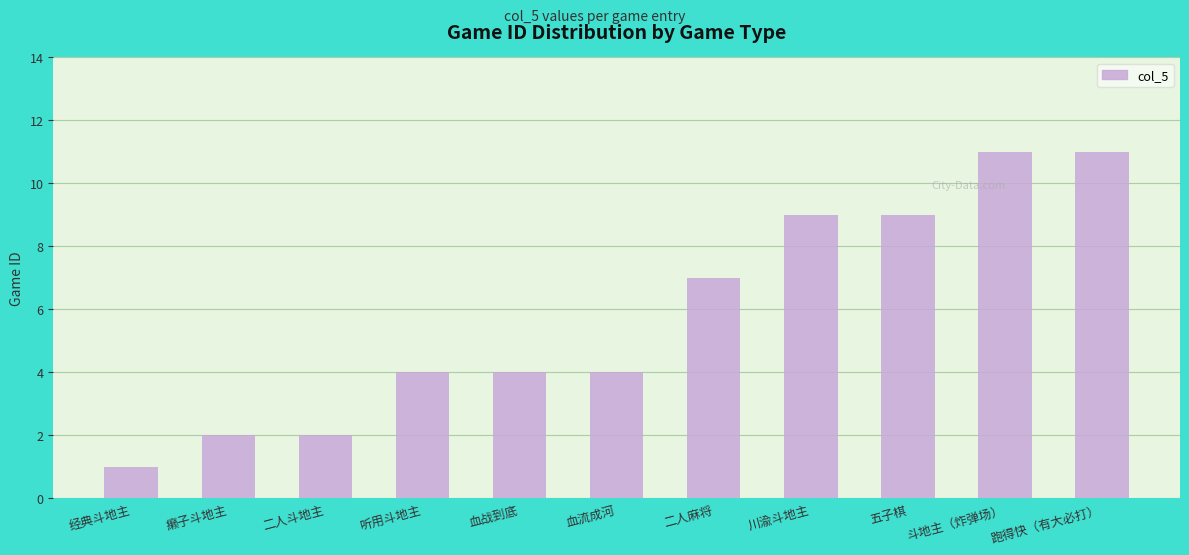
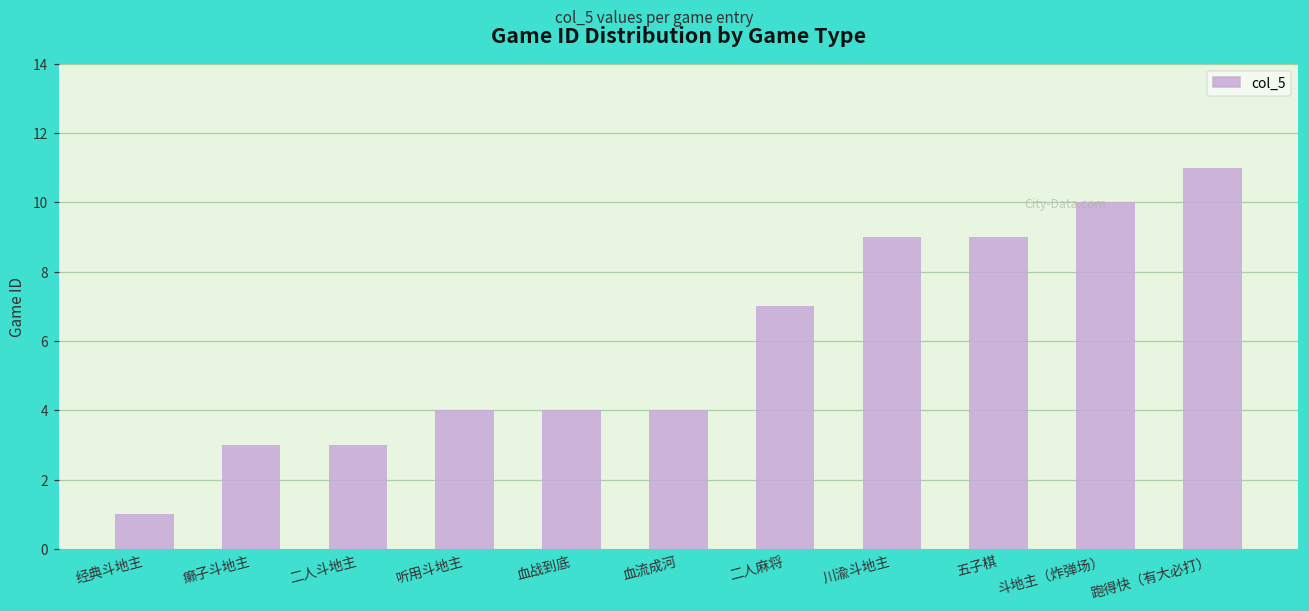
癞子斗地主: 2 -> 3
二人斗地主: 2 -> 3
斗地主（炸弹场）: 11 -> 10
